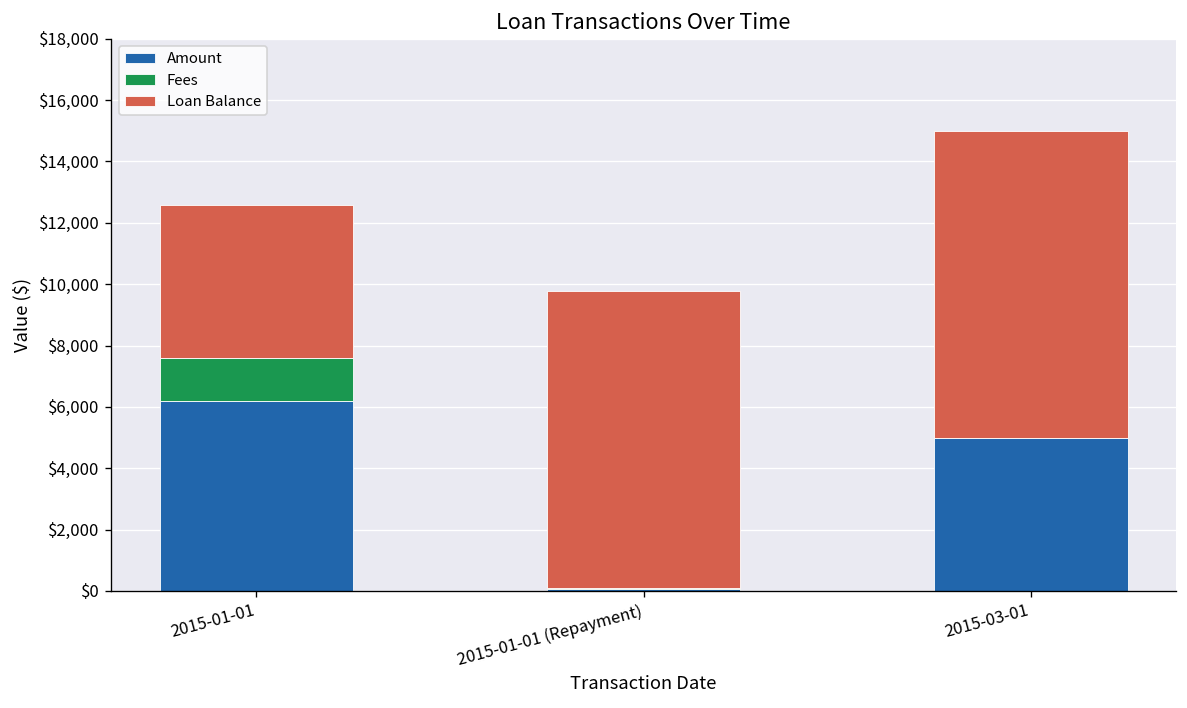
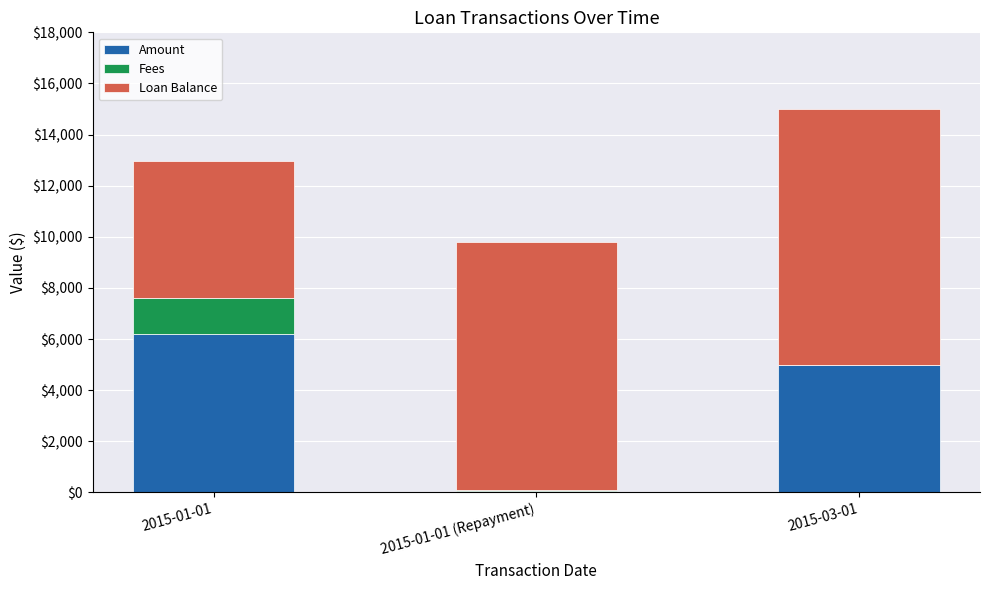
Loan Balance, 2015-01-01: $5,000 -> $5,400
